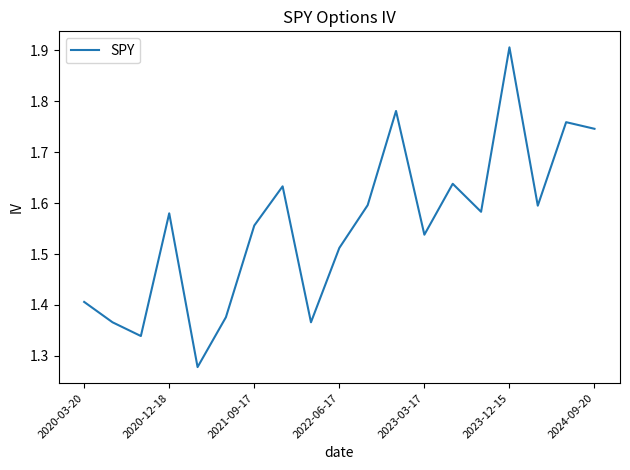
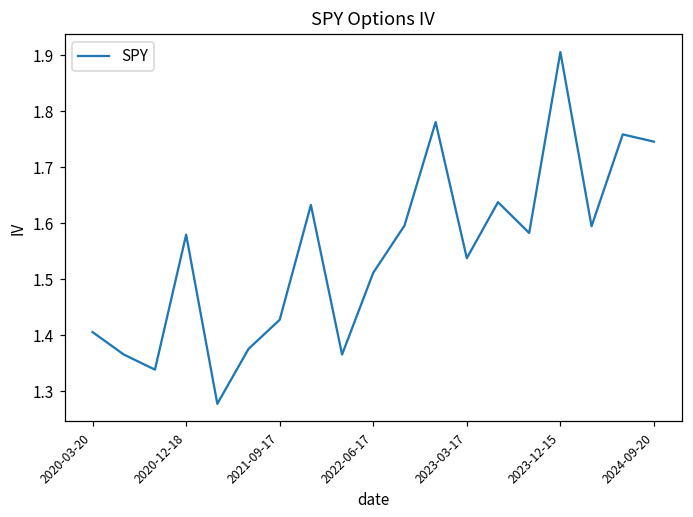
2021-09-17: 1.56 -> 1.43
